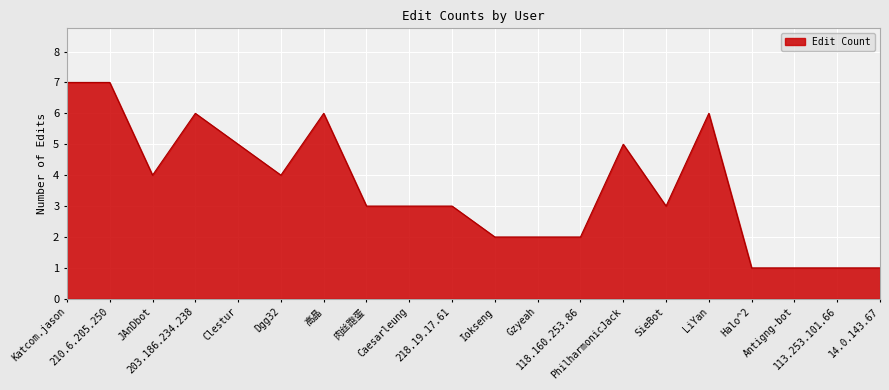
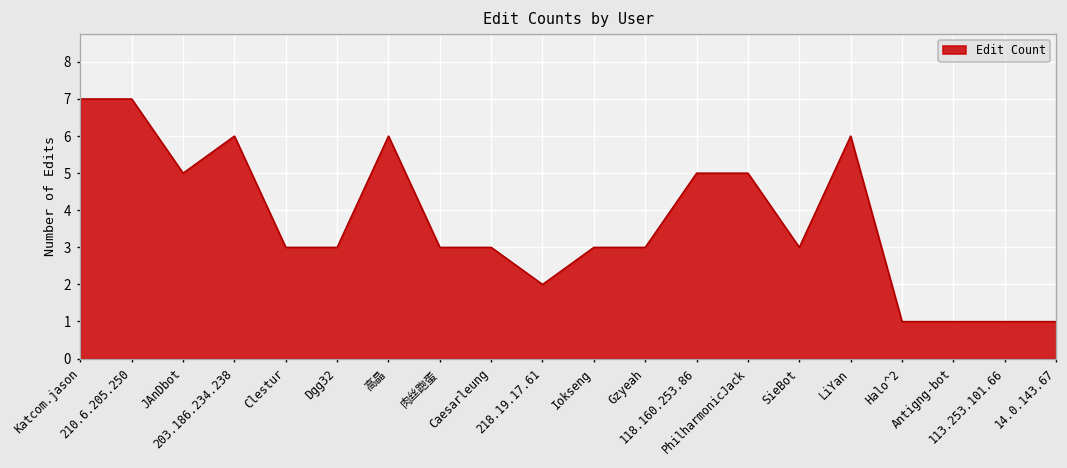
JAnDbot: 4 -> 5
Clestur: 5 -> 3
Dgg32: 4 -> 3
218.19.17.61: 3 -> 2
Iokseng: 2 -> 3
Gzyeah: 2 -> 3
118.160.253.86: 2 -> 5
